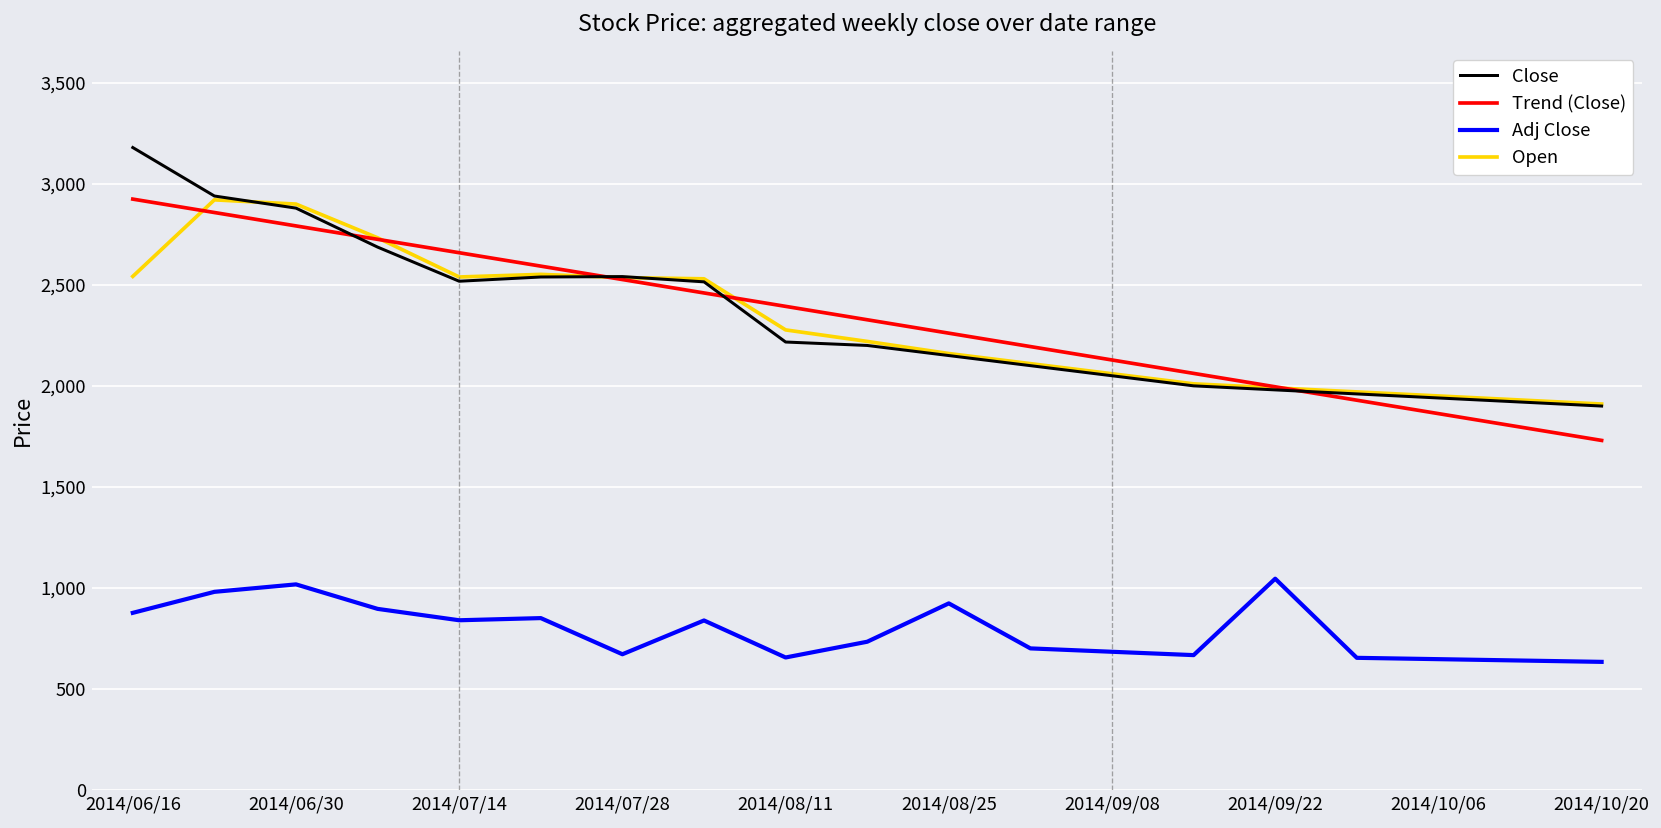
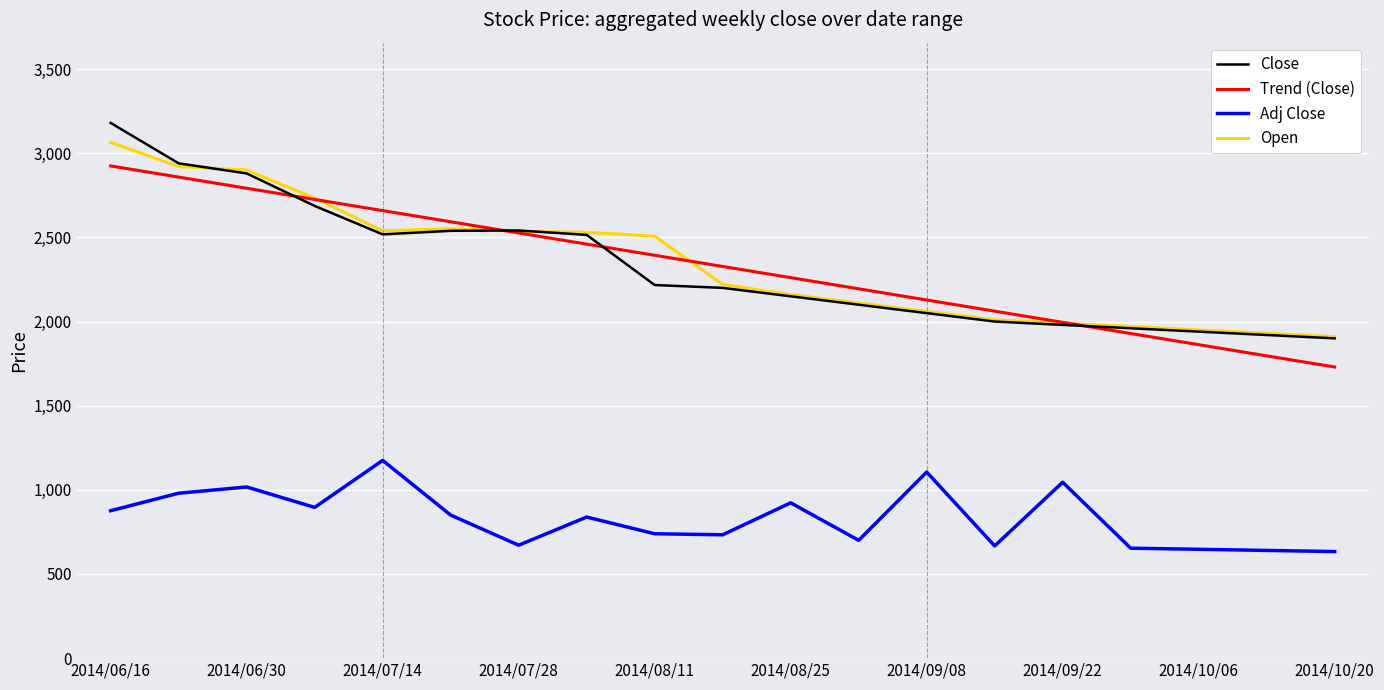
Open, 2014/06/16: 2,540 -> 3,070
Adj Close, 2014/07/14: 840 -> 1,180
Adj Close, 2014/08/11: 660 -> 740
Open, 2014/08/11: 2,280 -> 2,510
Adj Close, 2014/09/08: 680 -> 1,110
